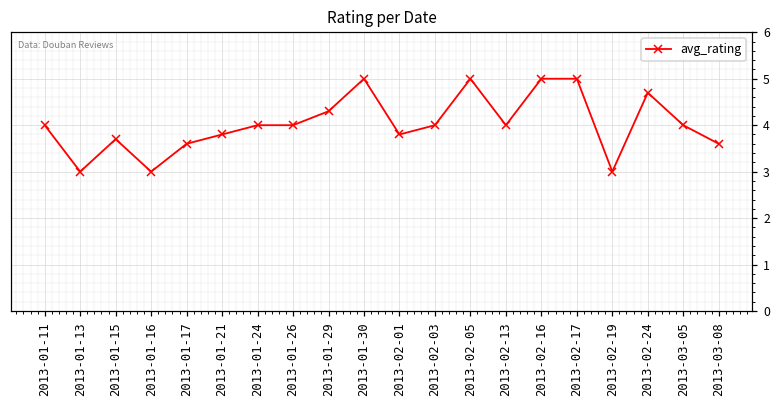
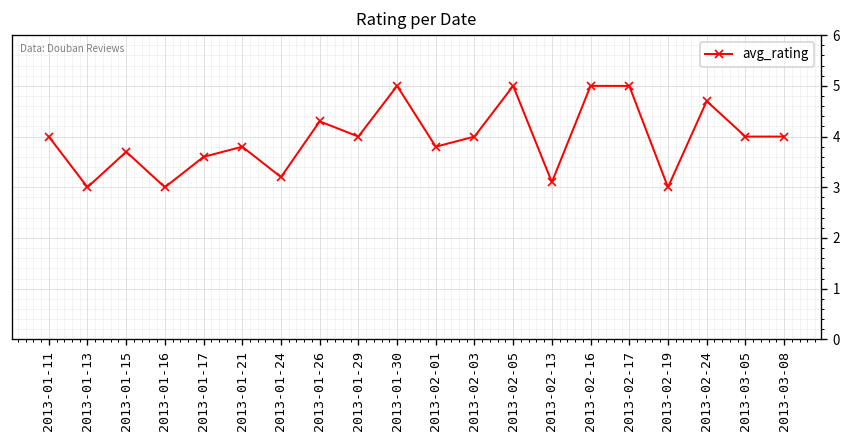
2013-01-24: 4.0 -> 3.2
2013-01-26: 4.0 -> 4.3
2013-01-29: 4.3 -> 4.0
2013-02-13: 4.0 -> 3.1
2013-03-08: 3.6 -> 4.0
